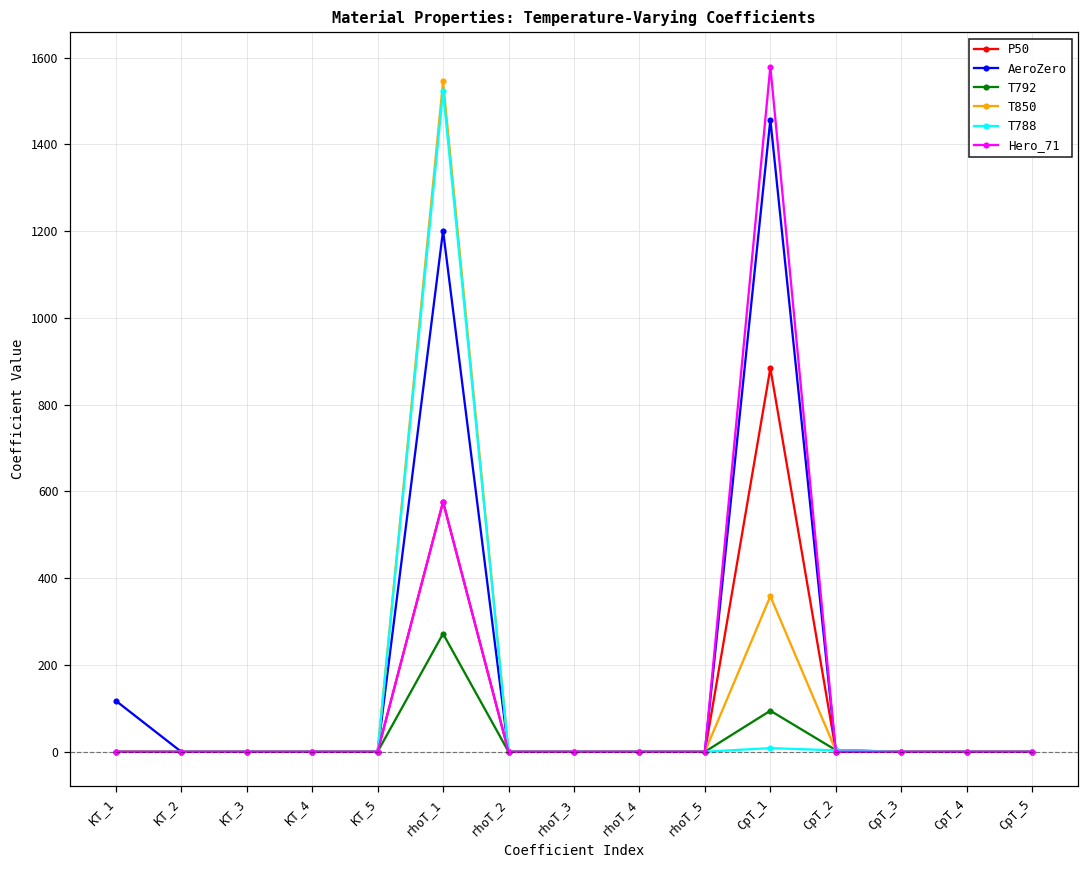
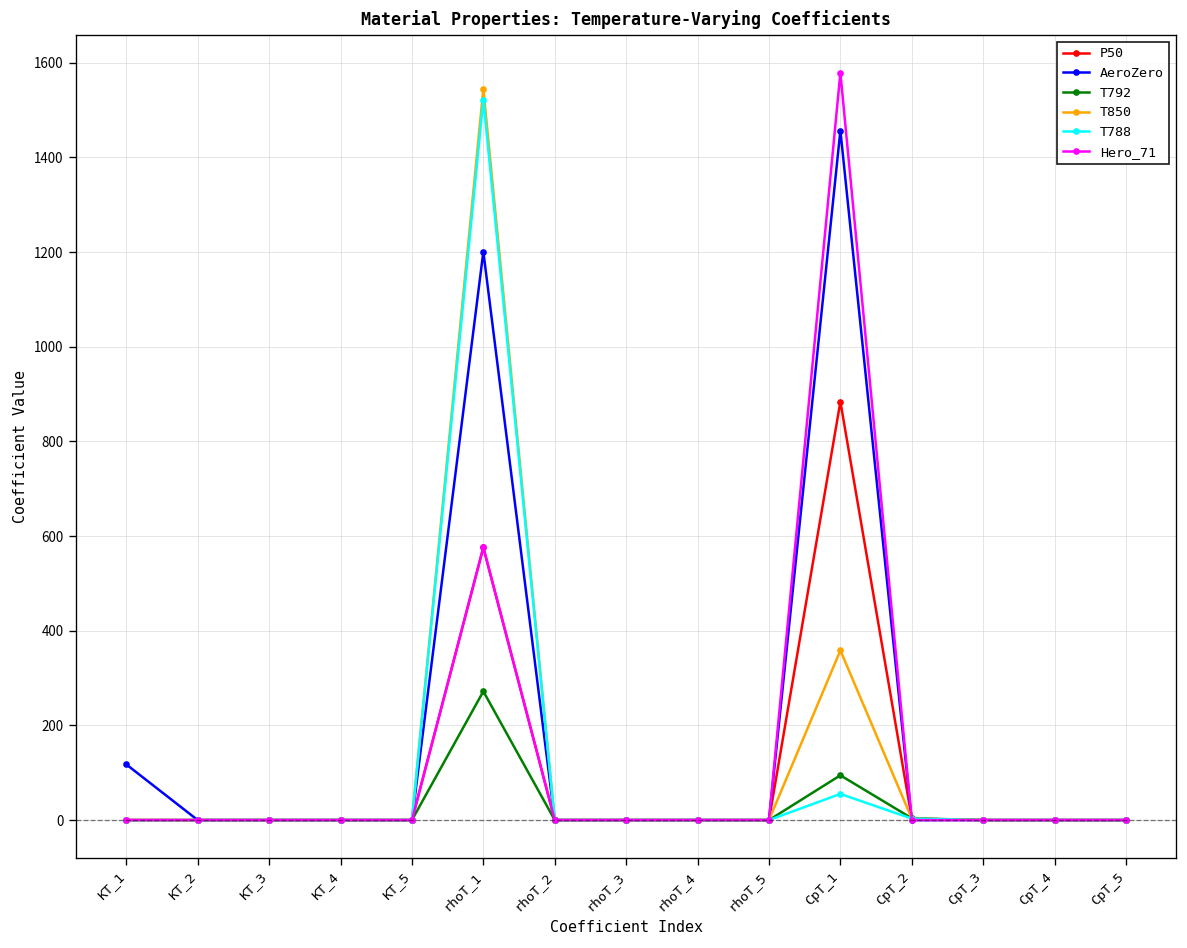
T788, CpT_1: 10 -> 60
